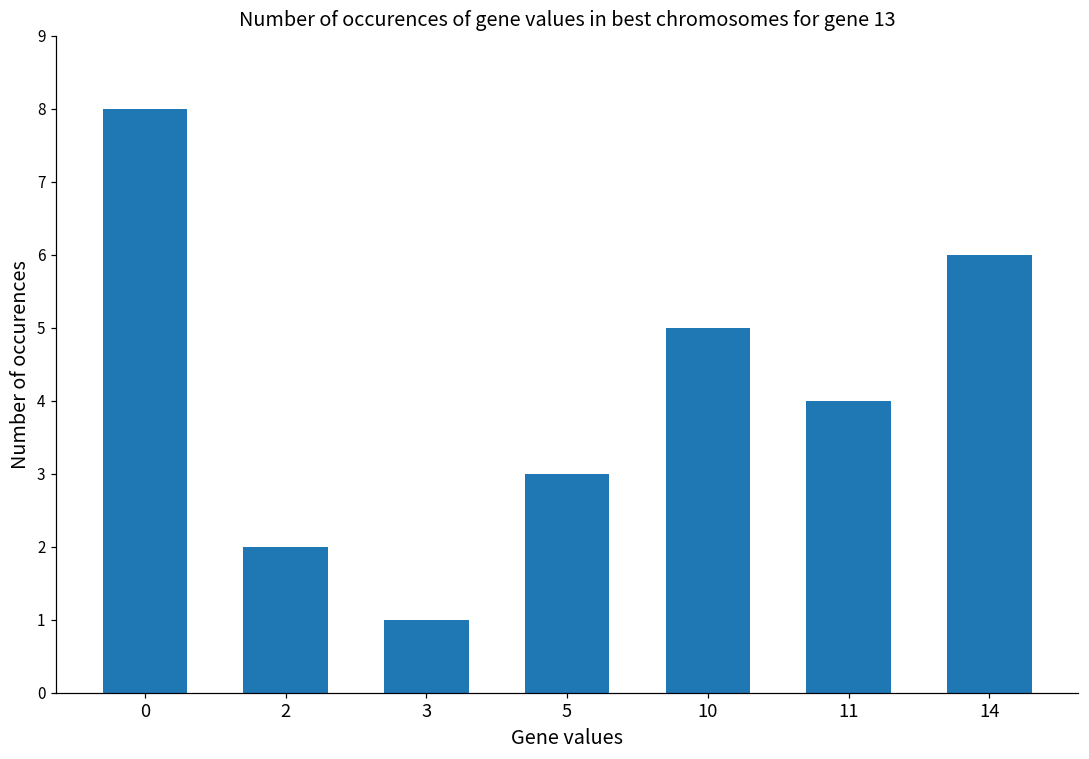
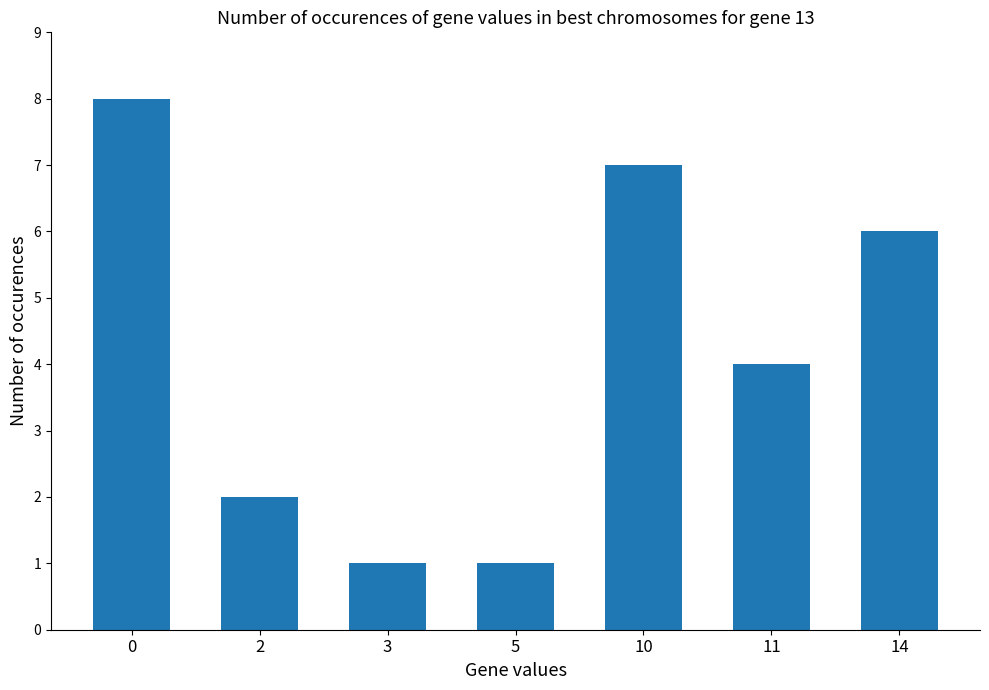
5: 3 -> 1
10: 5 -> 7
